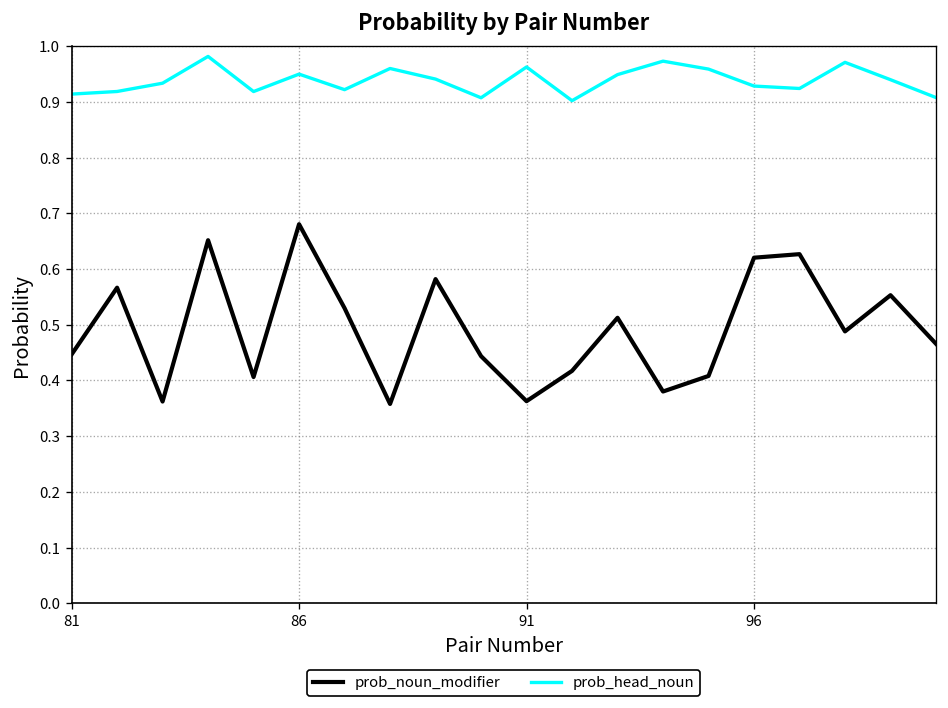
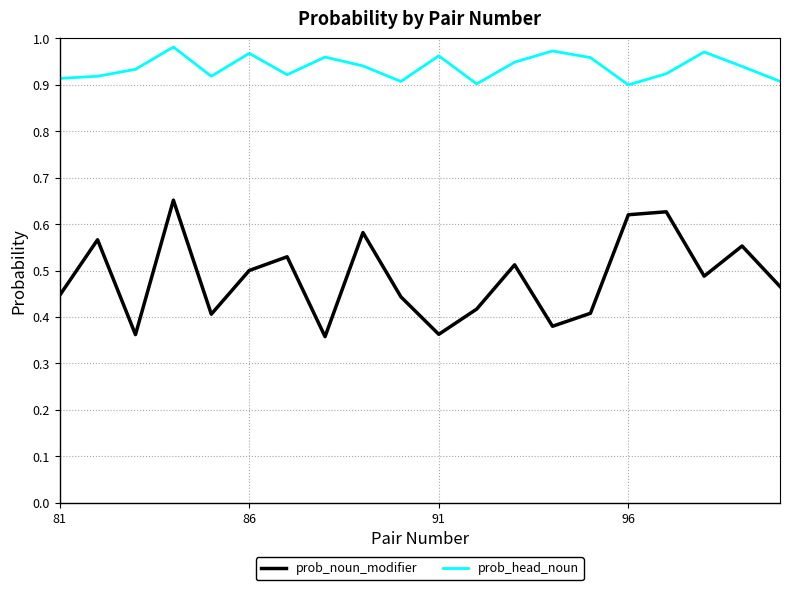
prob_noun_modifier, 86: 0.68 -> 0.50
prob_head_noun, 86: 0.95 -> 0.97
prob_head_noun, 96: 0.93 -> 0.90
